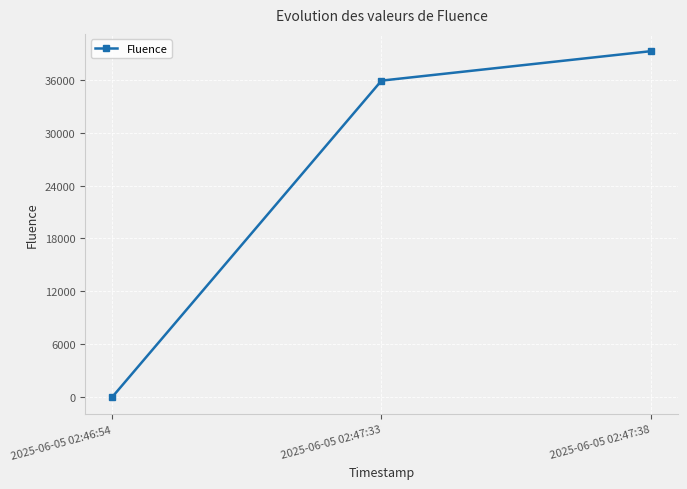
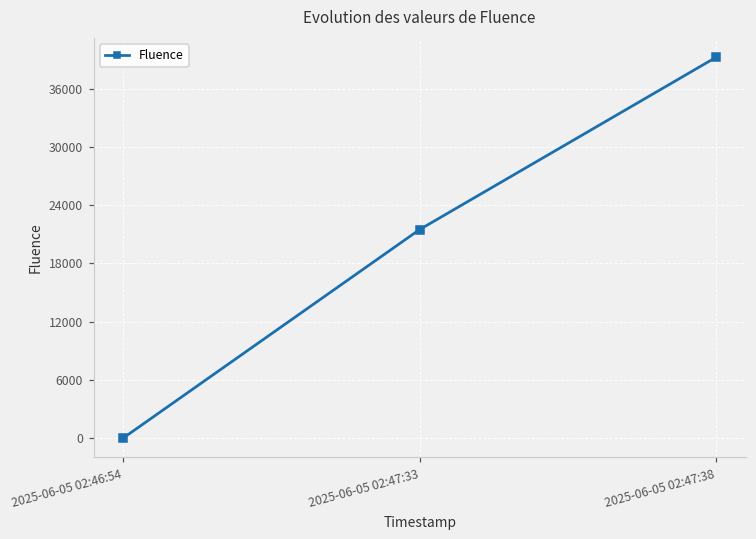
2025-06-05 02:47:33: 36000 -> 21000
